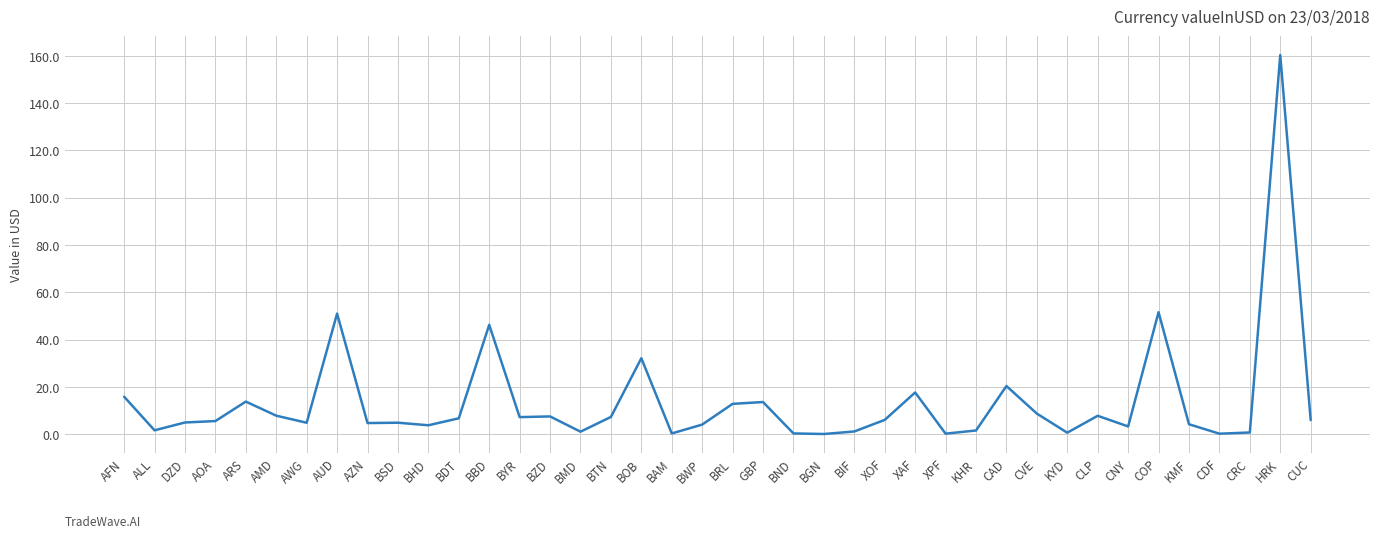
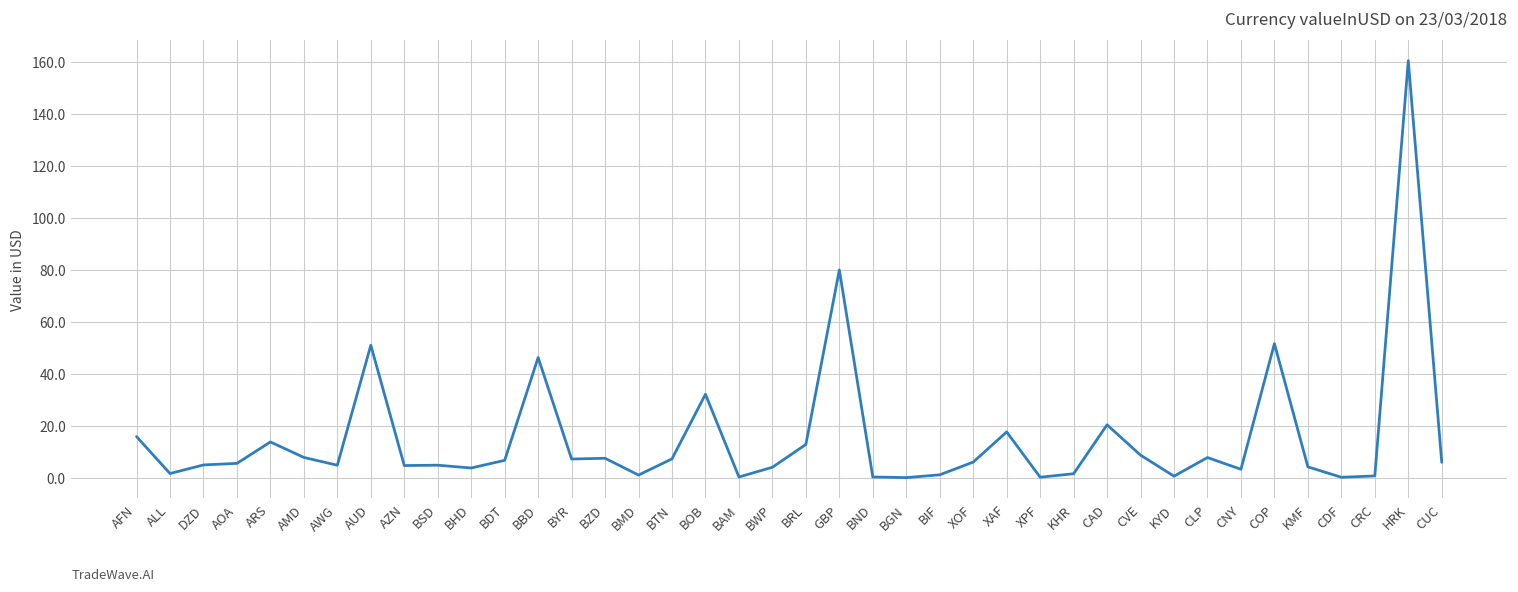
GBP: 14 -> 80
